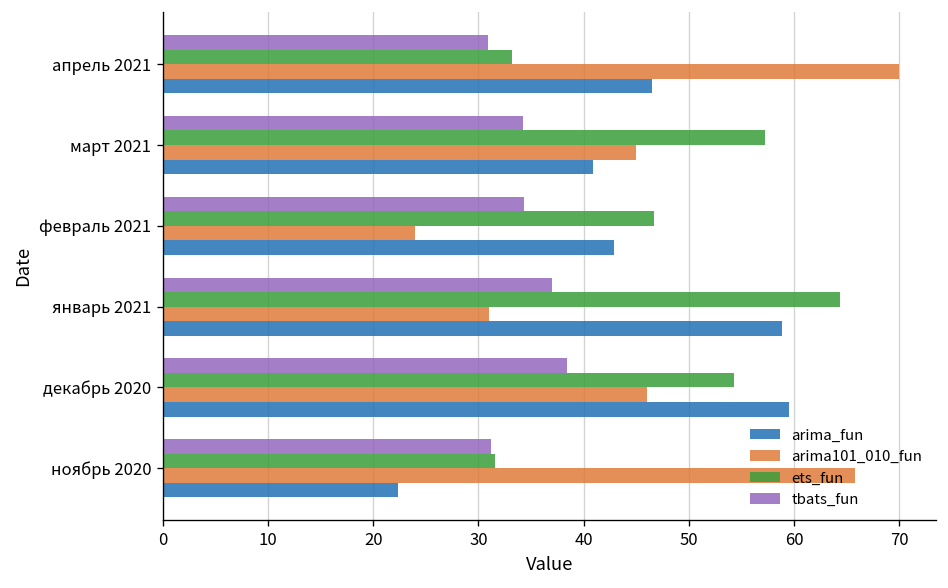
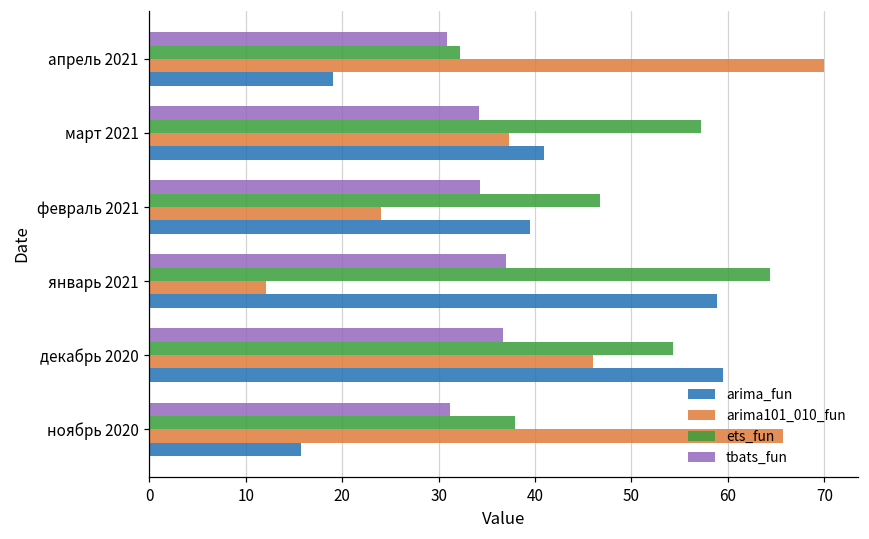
ets_fun, апрель 2021: 33 -> 32
arima_fun, апрель 2021: 46 -> 19
arima101_010_fun, март 2021: 45 -> 37
arima_fun, февраль 2021: 43 -> 39
arima101_010_fun, январь 2021: 31 -> 12
tbats_fun, декабрь 2020: 38 -> 37
ets_fun, ноябрь 2020: 32 -> 38
arima_fun, ноябрь 2020: 22 -> 16
